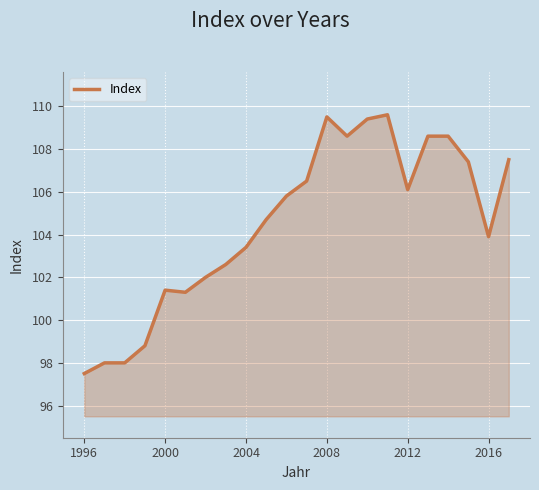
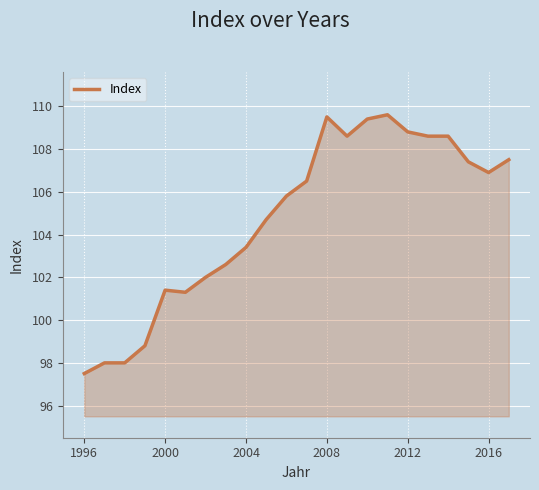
2012: 106.1 -> 108.8
2016: 103.9 -> 106.9
